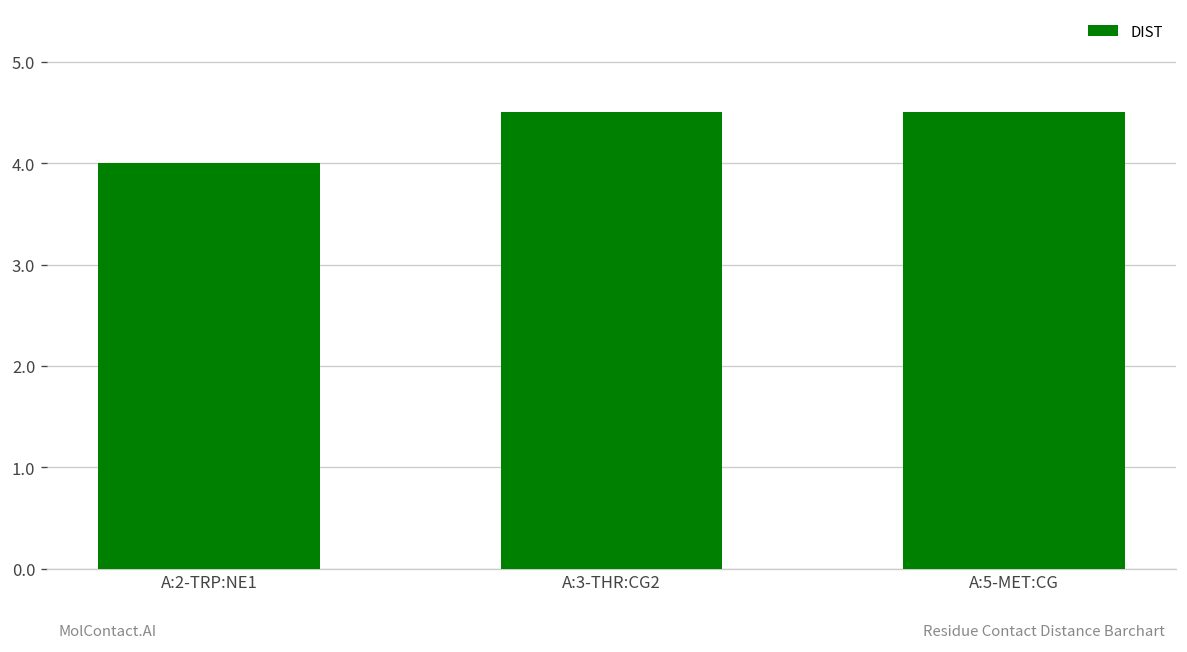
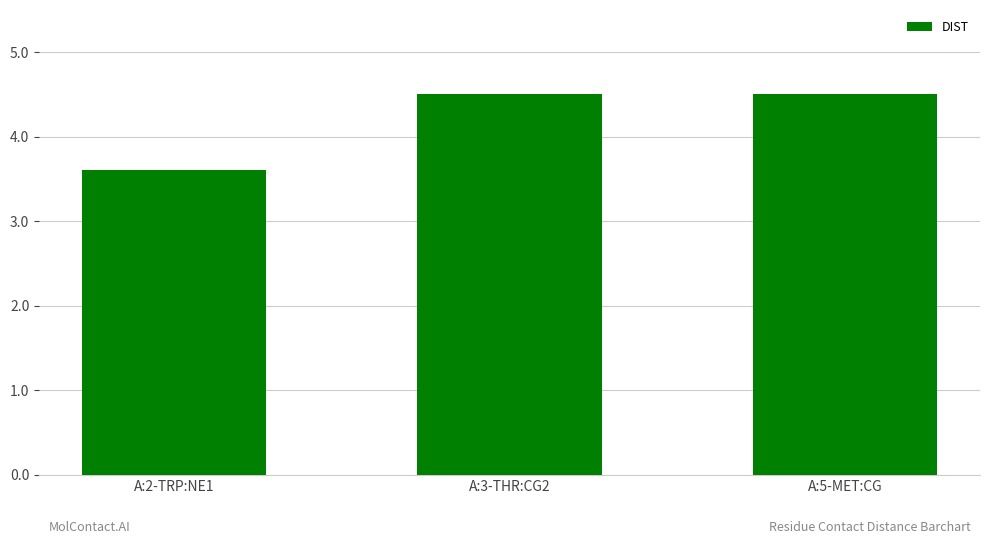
A:2-TRP:NE1: 4.0 -> 3.6
